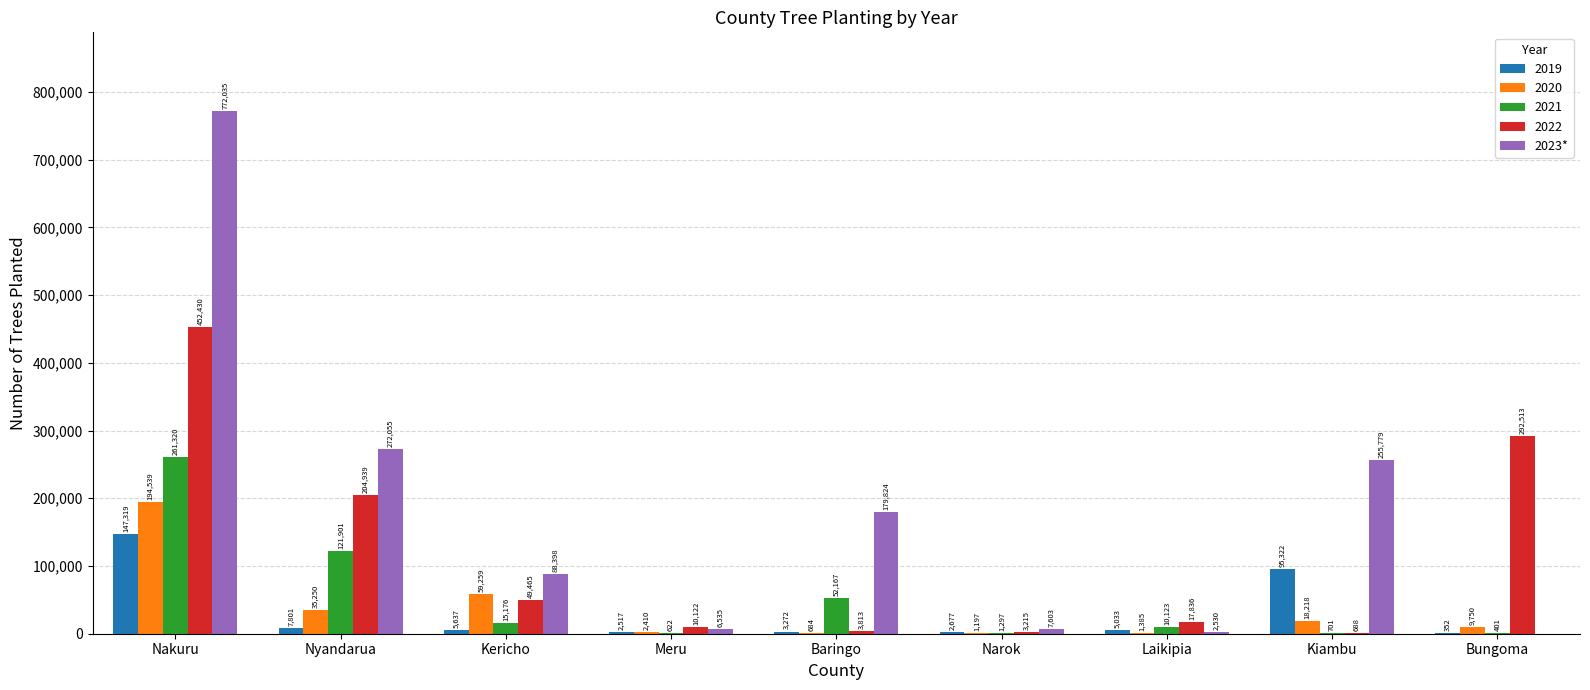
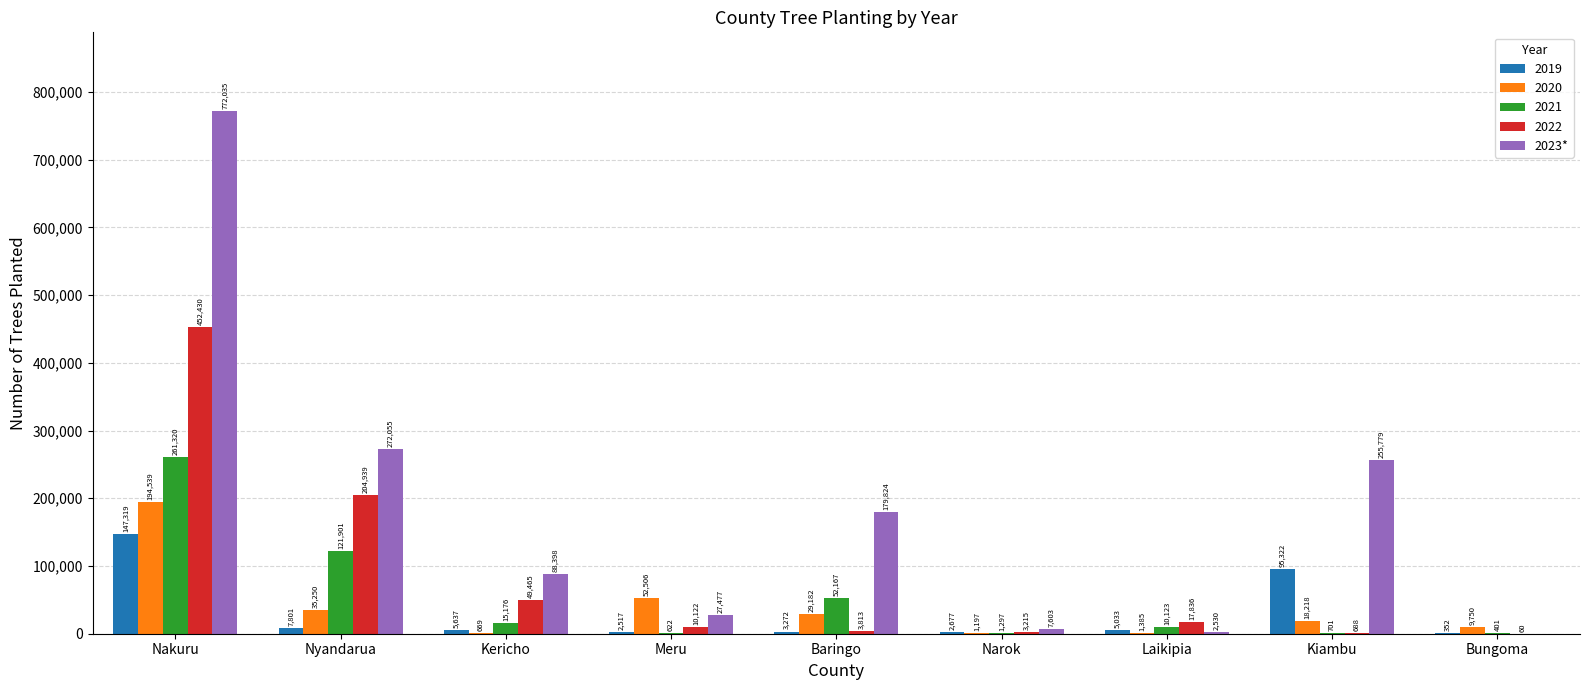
2020, Kericho: 59,259 -> 669
2020, Meru: 2,410 -> 52,506
2023*, Meru: 6,535 -> 27,477
2020, Baringo: 684 -> 29,182
2022, Bungoma: 292,513 -> 60
